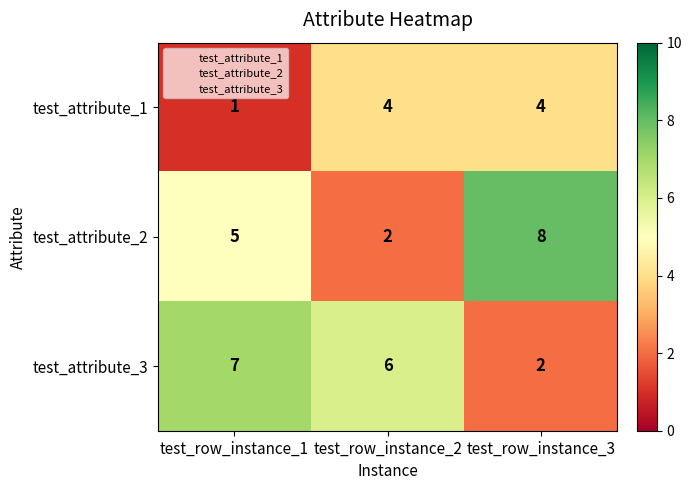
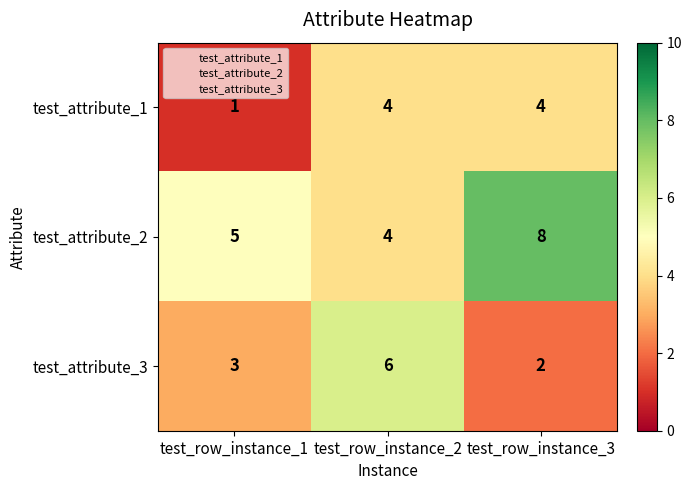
test_attribute_2, test_row_instance_2: 2 -> 4
test_attribute_3, test_row_instance_1: 7 -> 3
